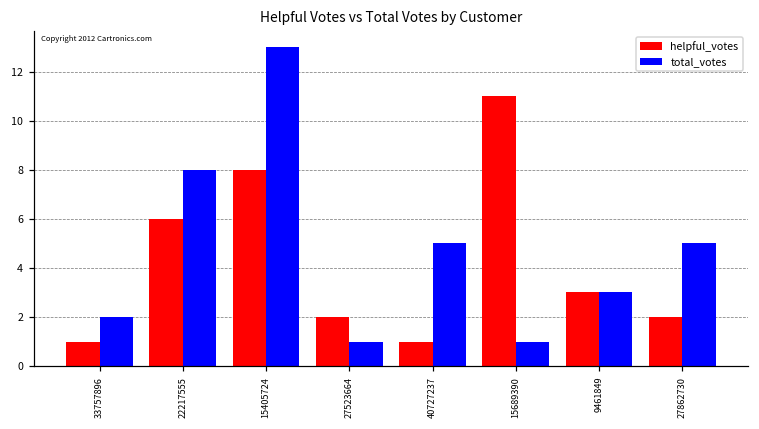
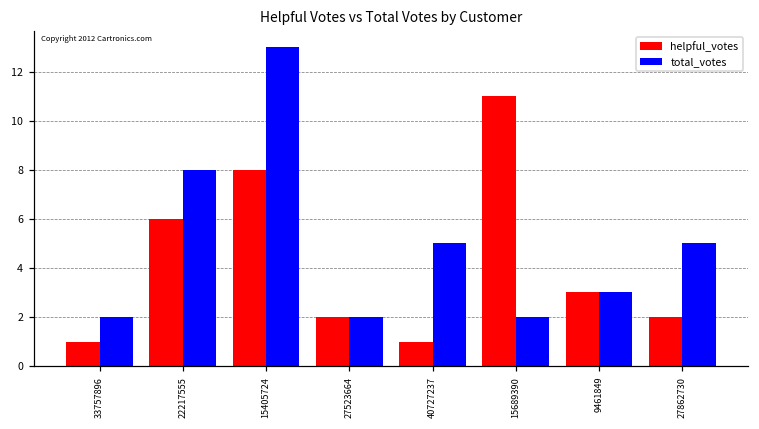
total_votes, 27523664: 1 -> 2
total_votes, 15689390: 1 -> 2
